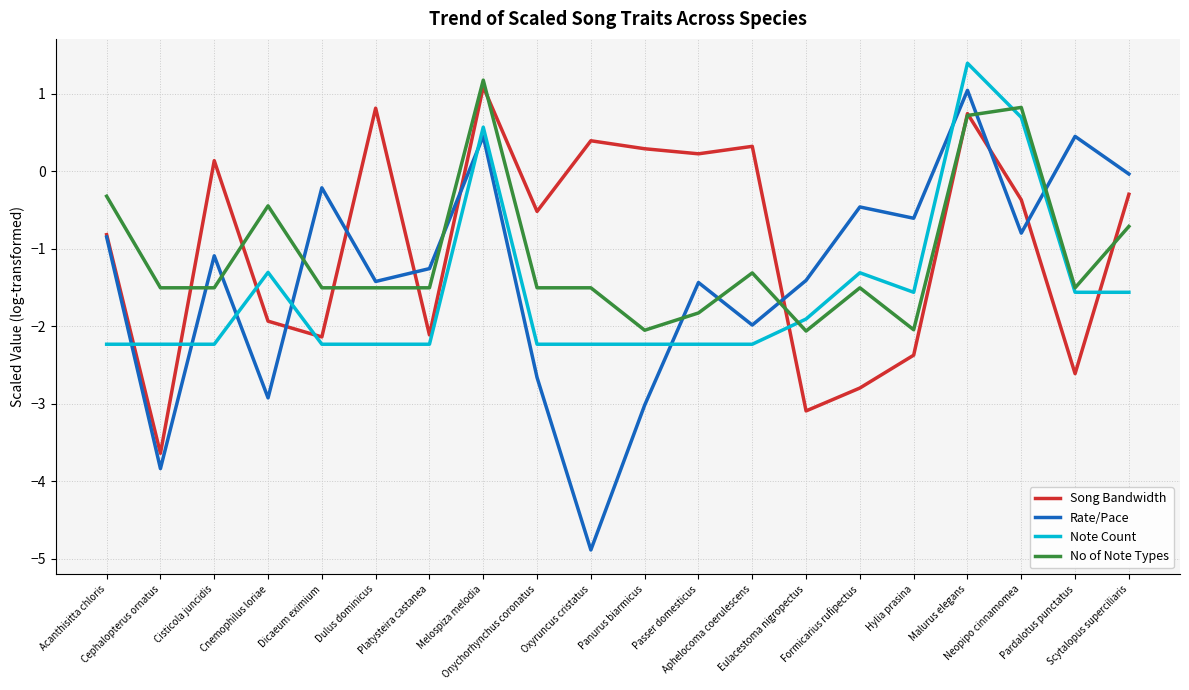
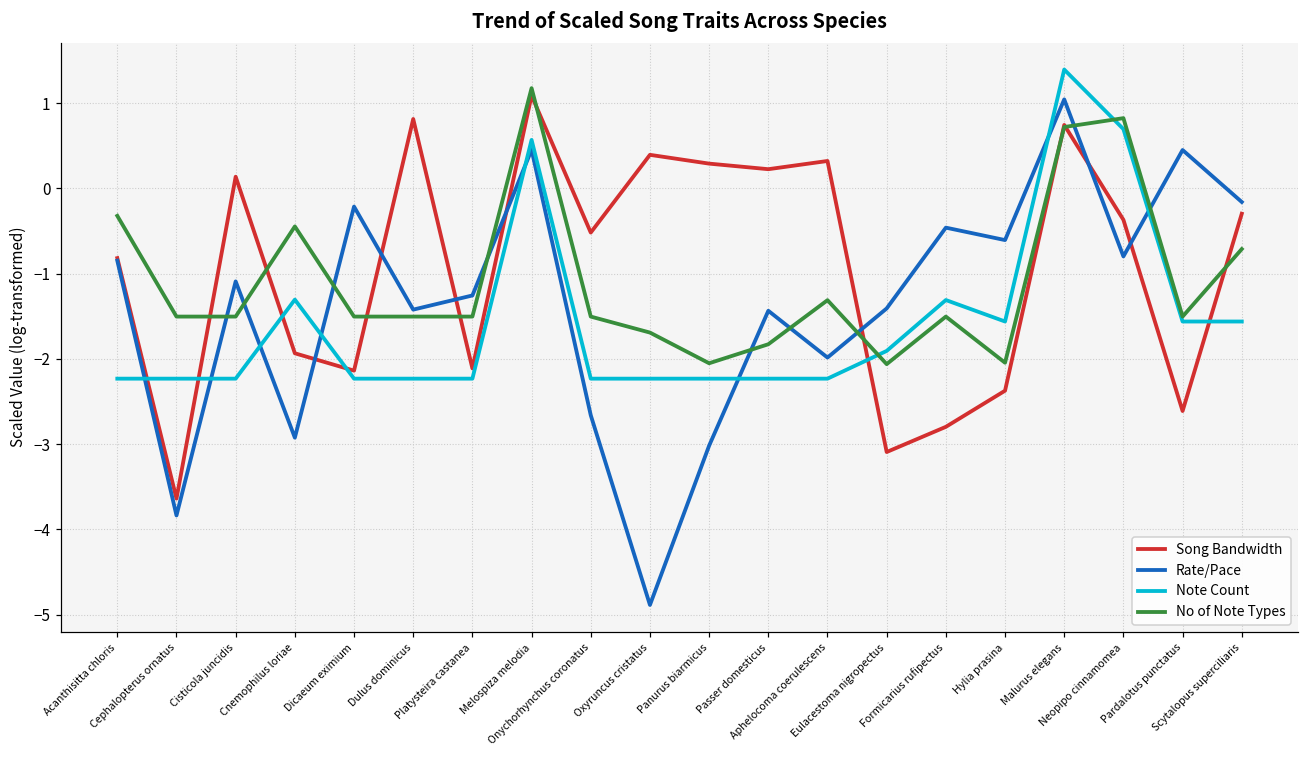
No of Note Types, Oxyruncus cristatus: -1.5 -> -1.7
Rate/Pace, Scytalopus superciliaris: 0.0 -> -0.2
